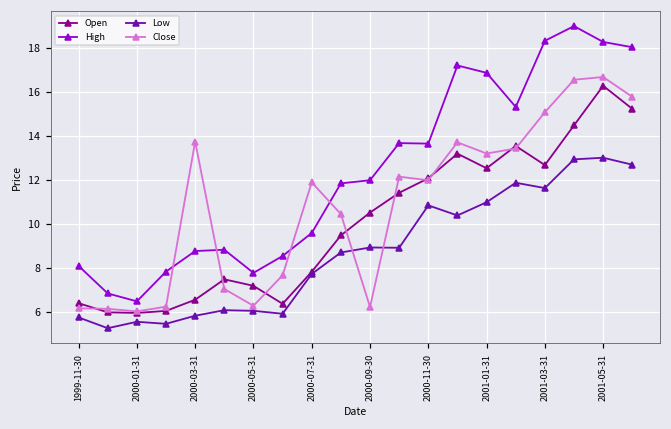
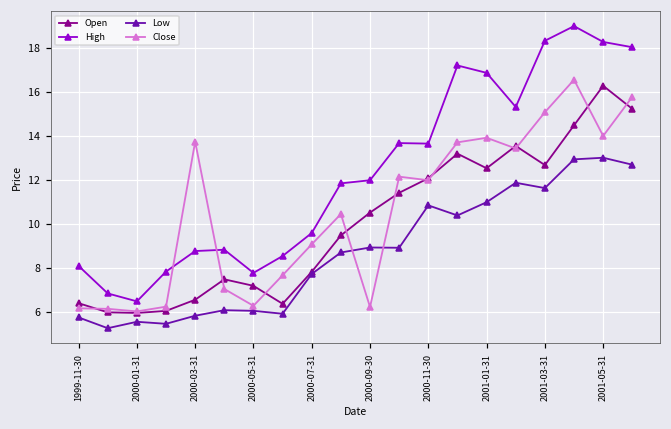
Close, 2000-07-31: 11.9 -> 9.1
Close, 2001-01-31: 13.2 -> 13.9
Close, 2001-05-31: 16.7 -> 14.0
